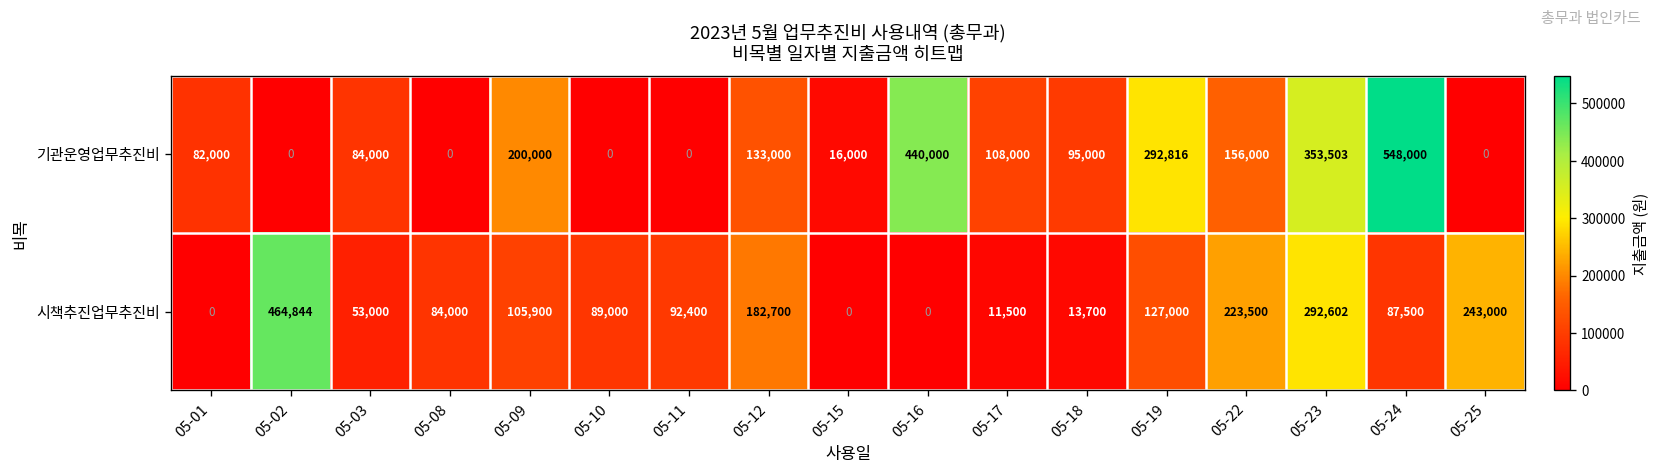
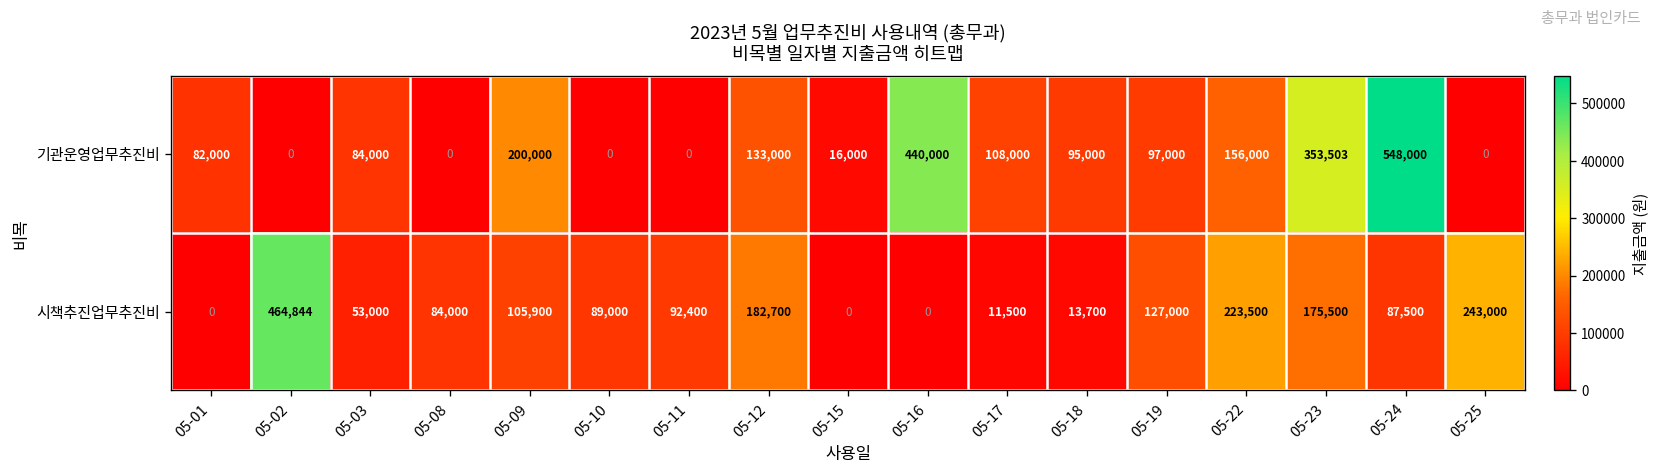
기관운영업무추진비, 05-19: 292,816 -> 97,000
시책추진업무추진비, 05-23: 292,602 -> 175,500
